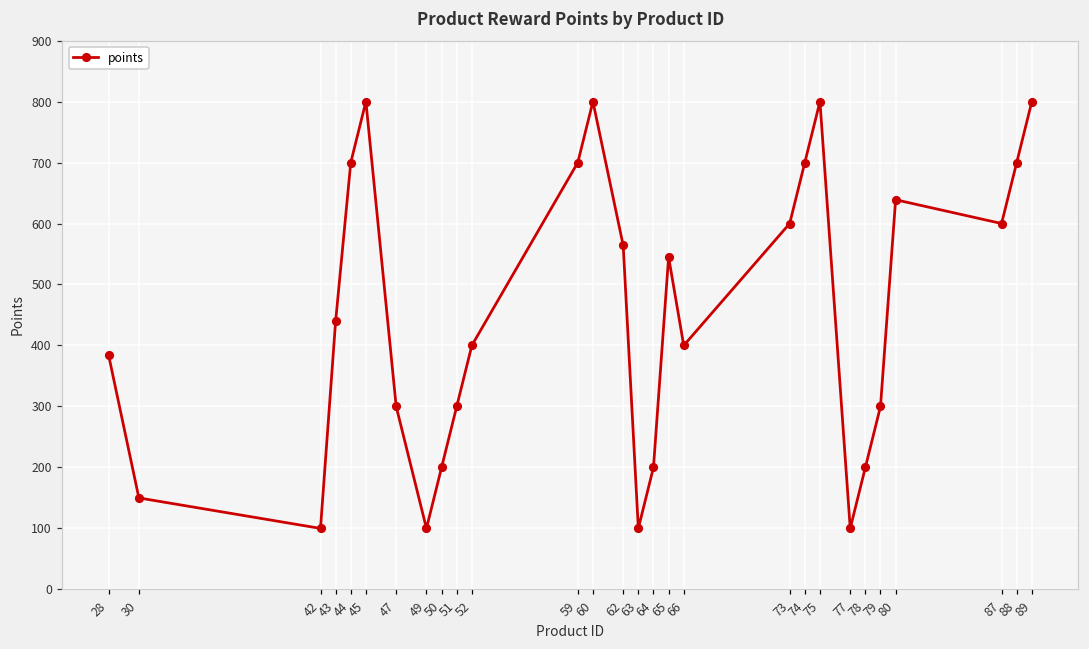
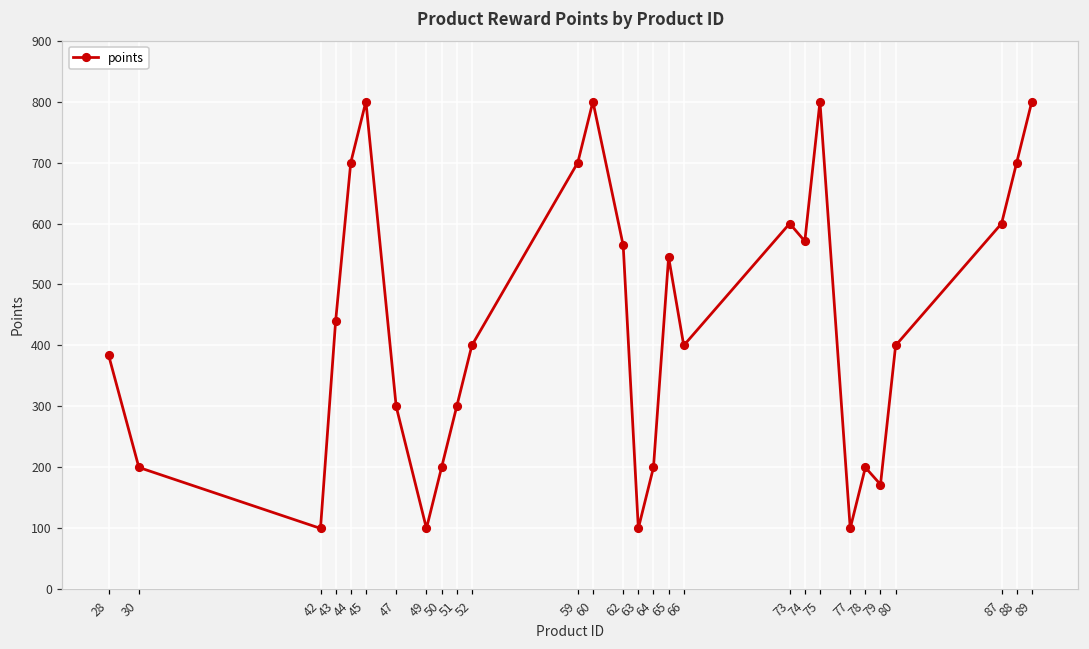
30: 150 -> 200
74: 700 -> 570
79: 300 -> 170
80: 640 -> 400
